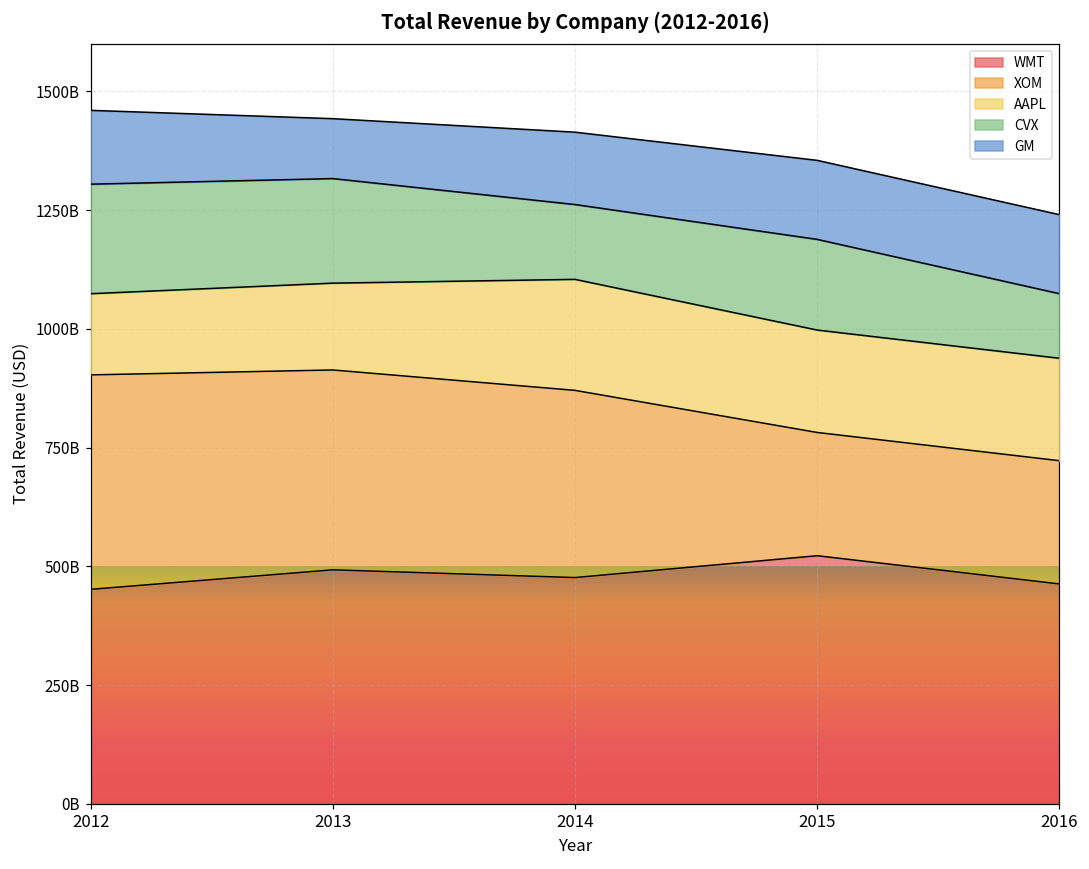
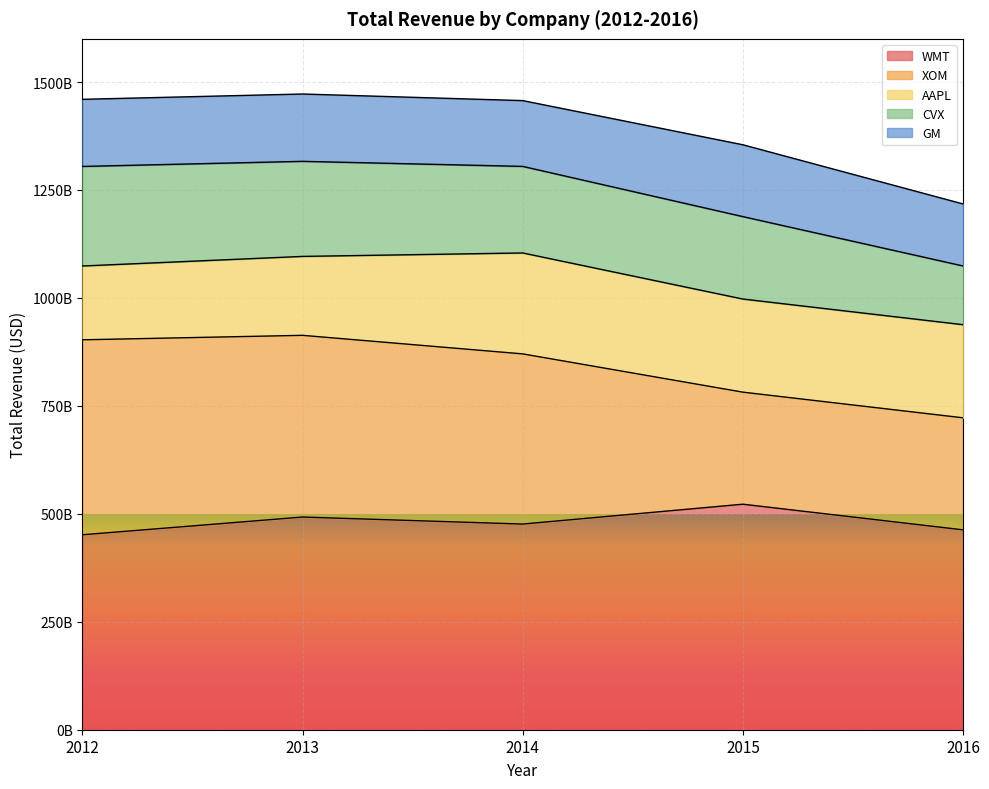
GM, 2013: 130000000000 -> 160000000000
CVX, 2014: 160000000000 -> 200000000000
GM, 2016: 170000000000 -> 140000000000
